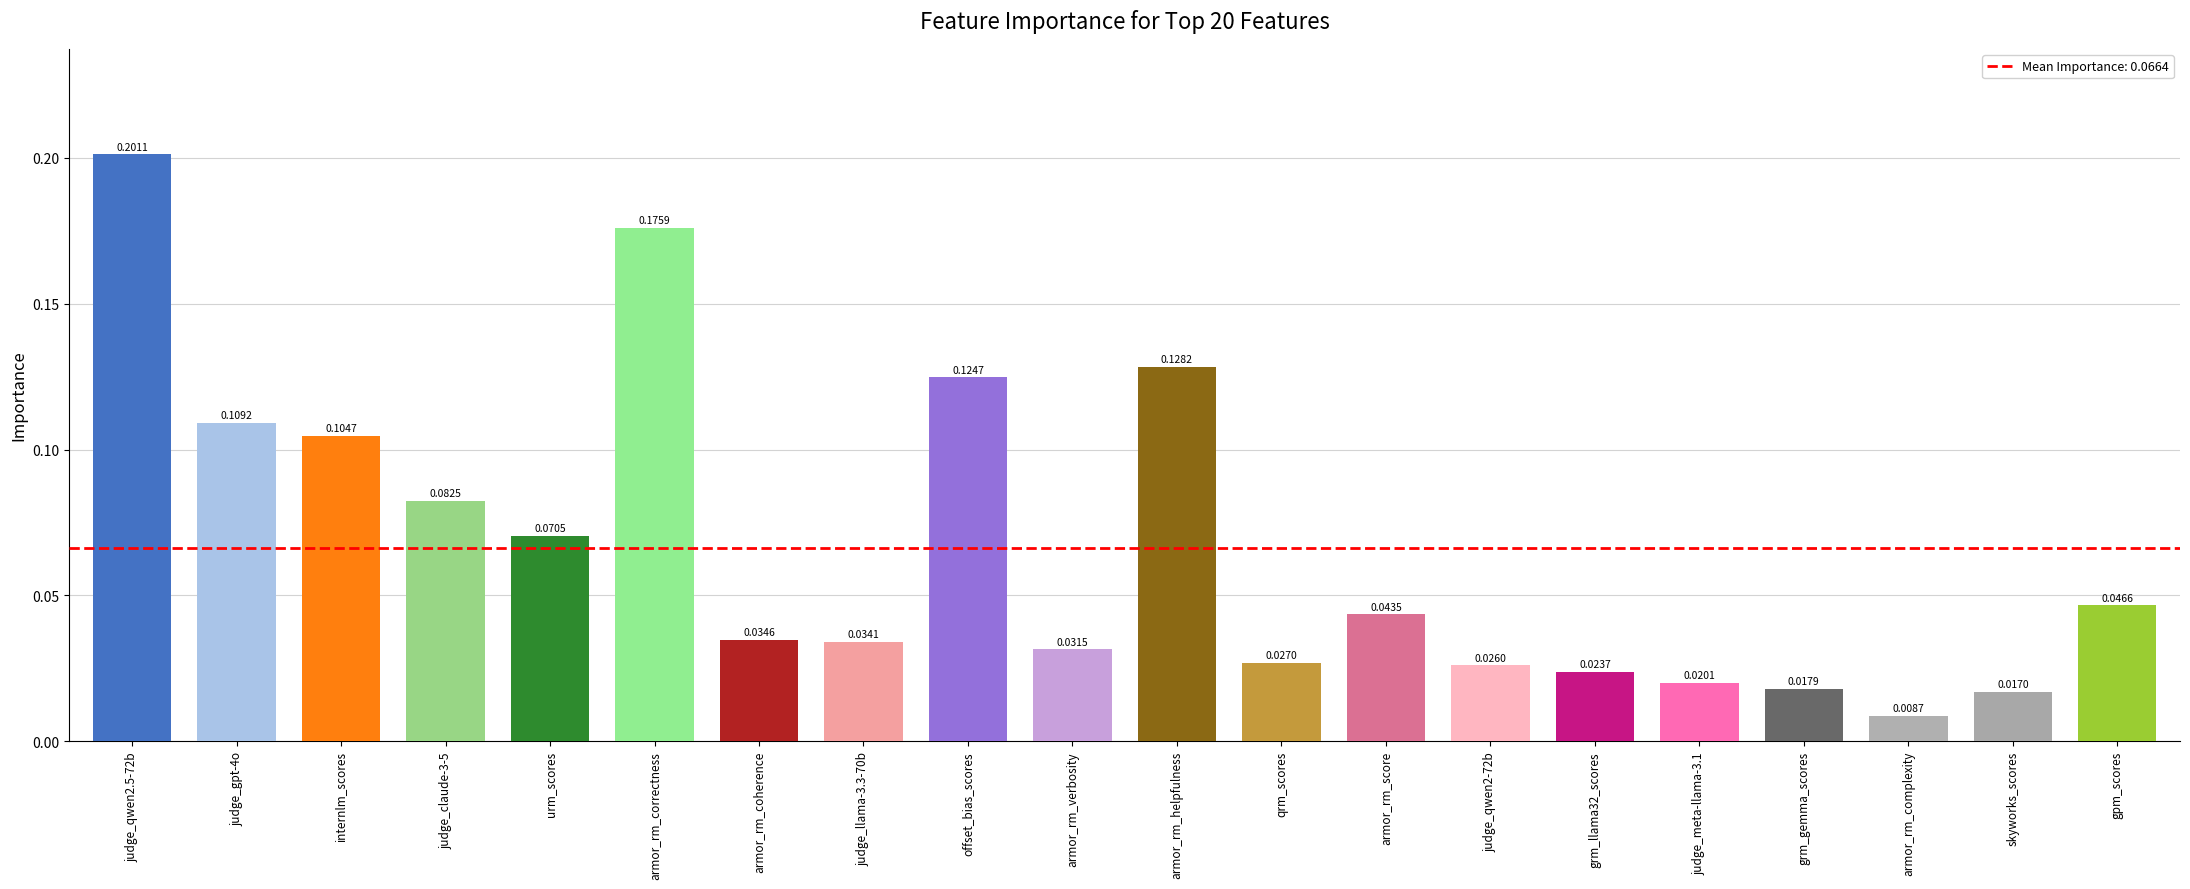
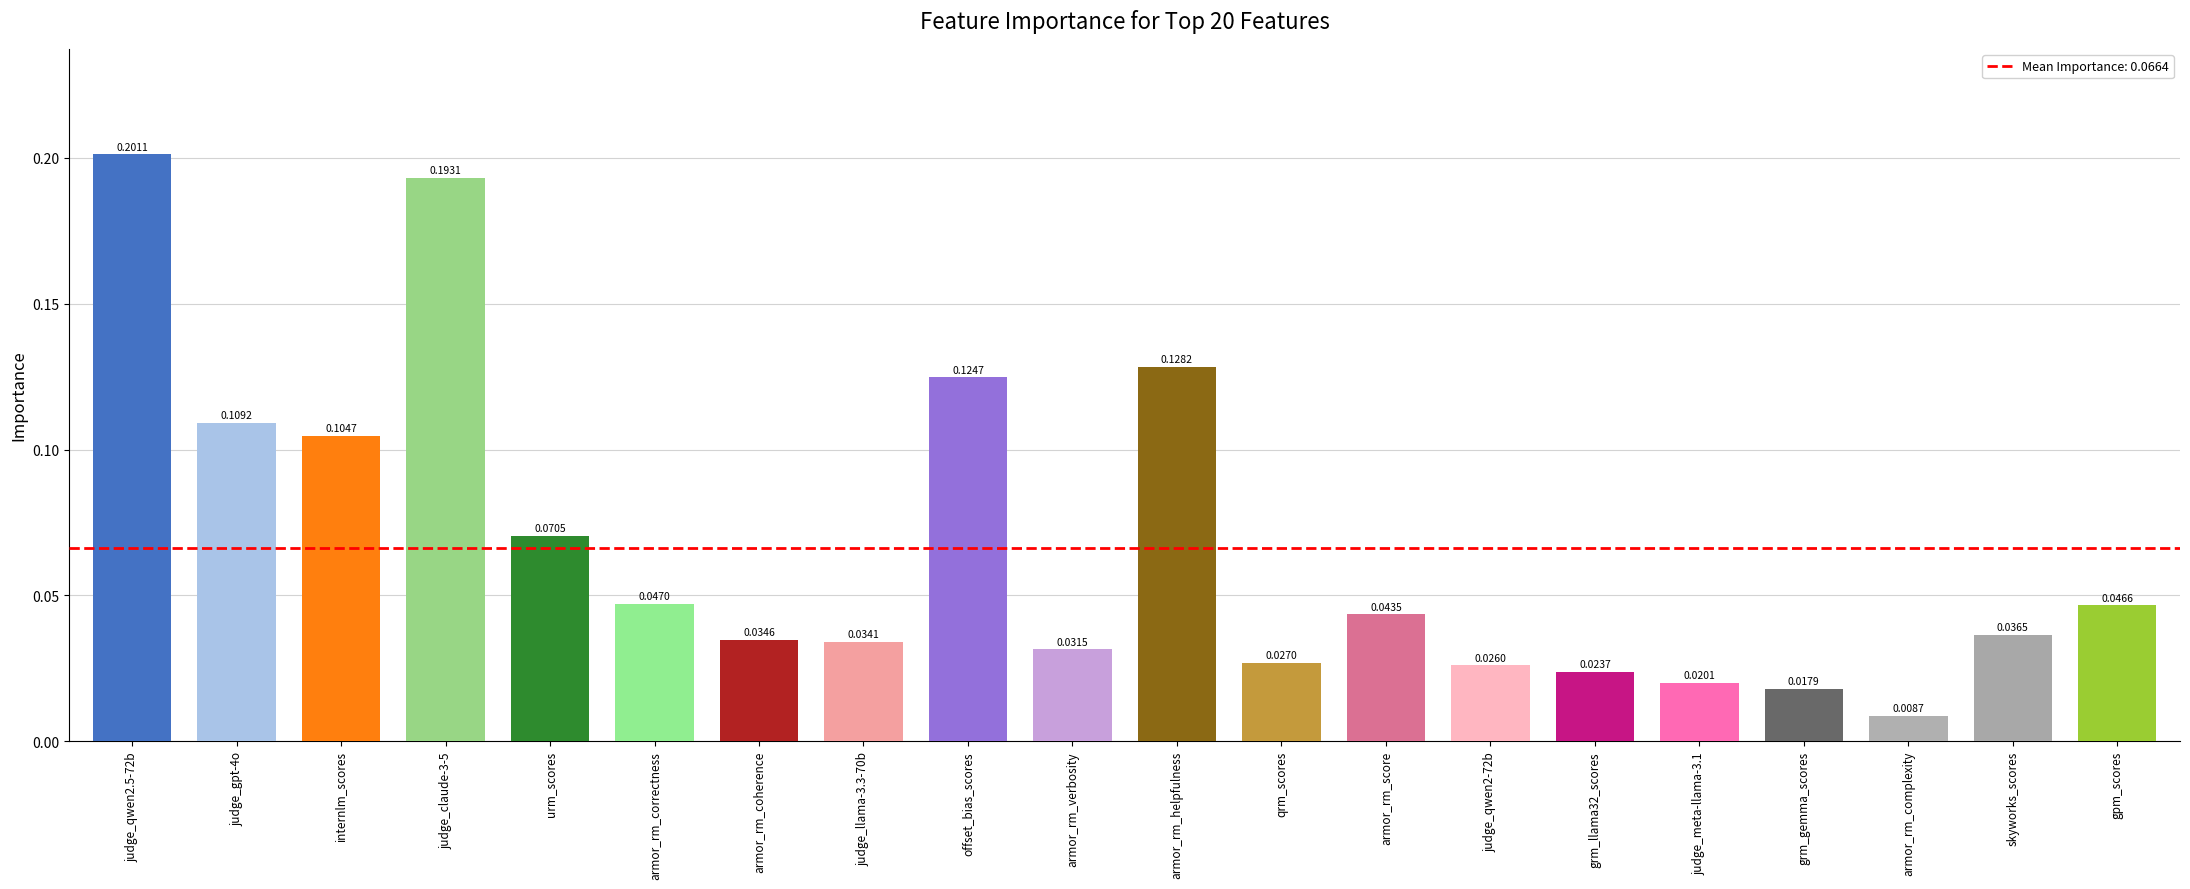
judge_claude-3-5: 0.0825 -> 0.1931
armor_rm_correctness: 0.1759 -> 0.0470
skyworks_scores: 0.0170 -> 0.0365
